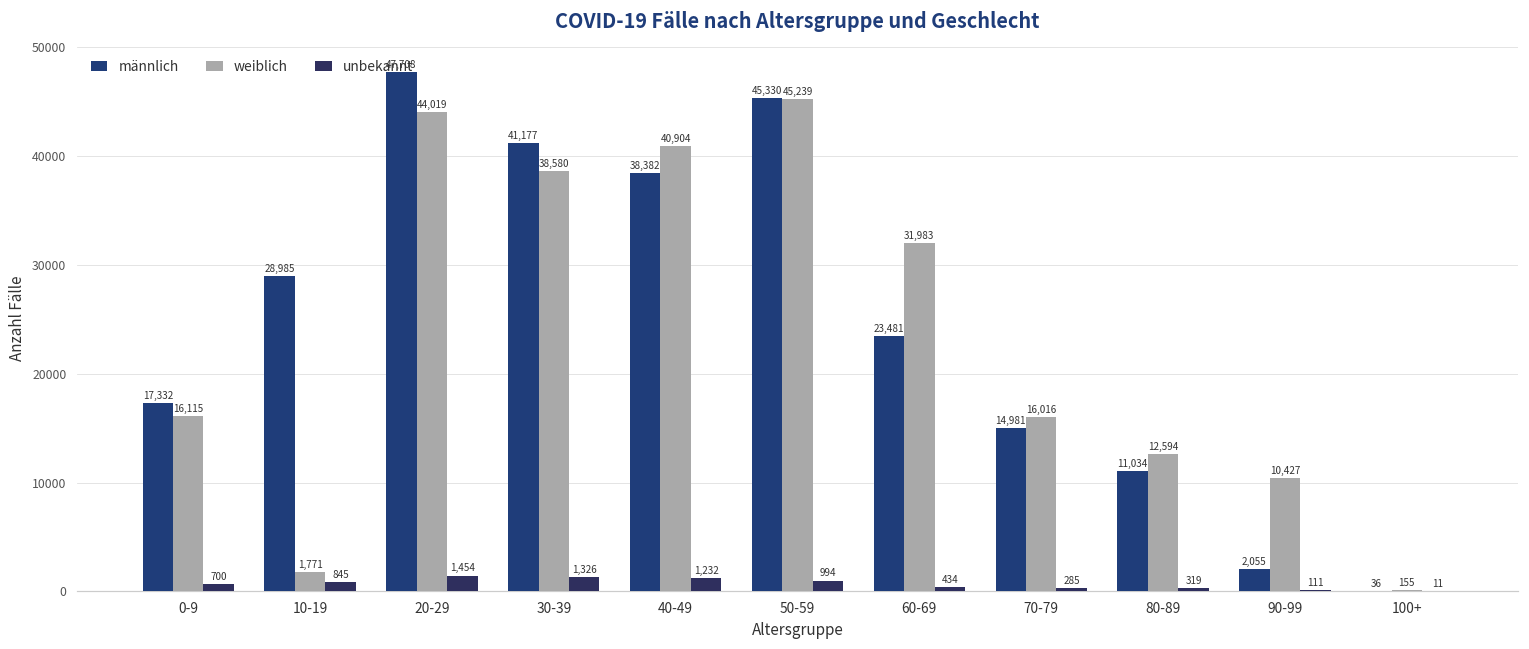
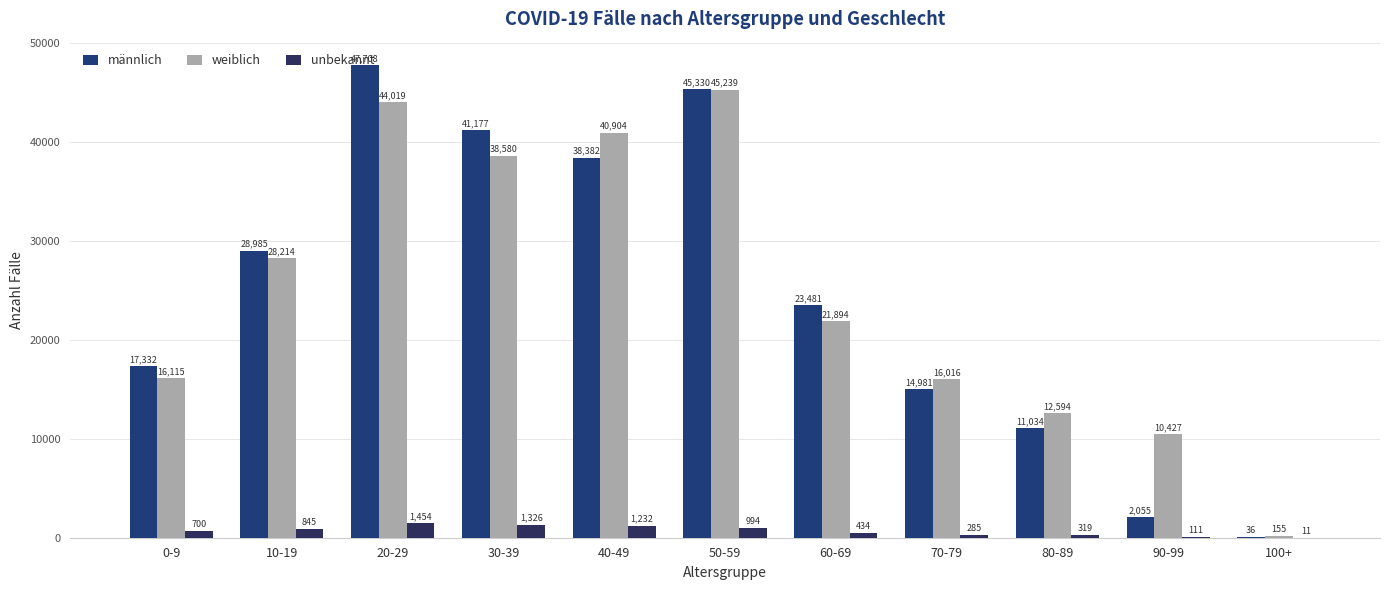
weiblich, 10-19: 1,771 -> 28,214
weiblich, 60-69: 31,983 -> 21,894
